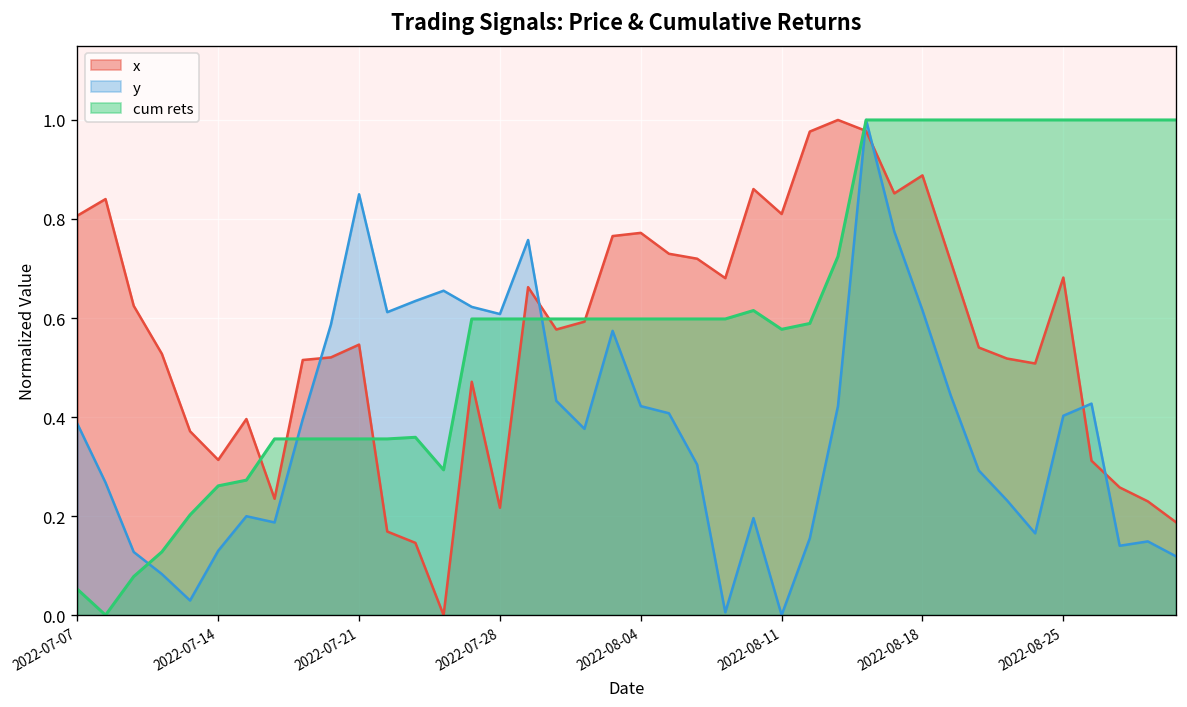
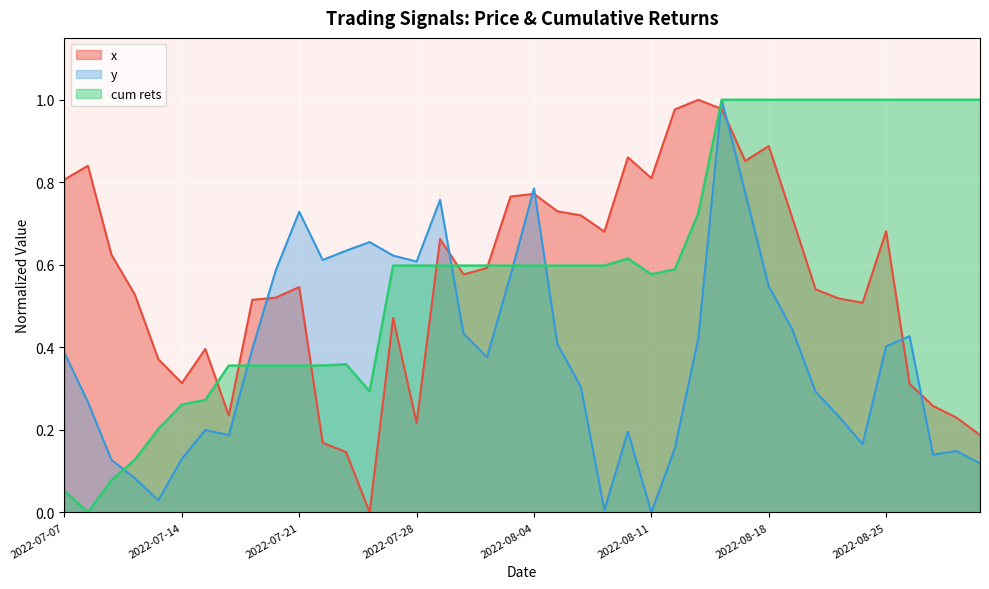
y, 2022-07-21: 0.85 -> 0.73
y, 2022-08-04: 0.42 -> 0.79
y, 2022-08-18: 0.62 -> 0.55
